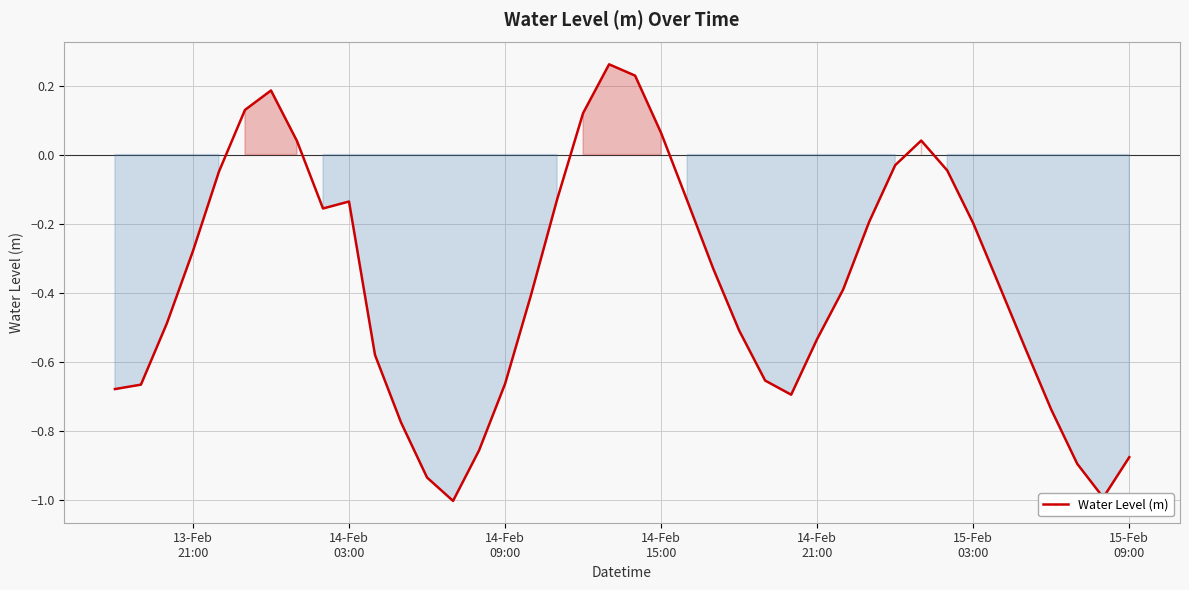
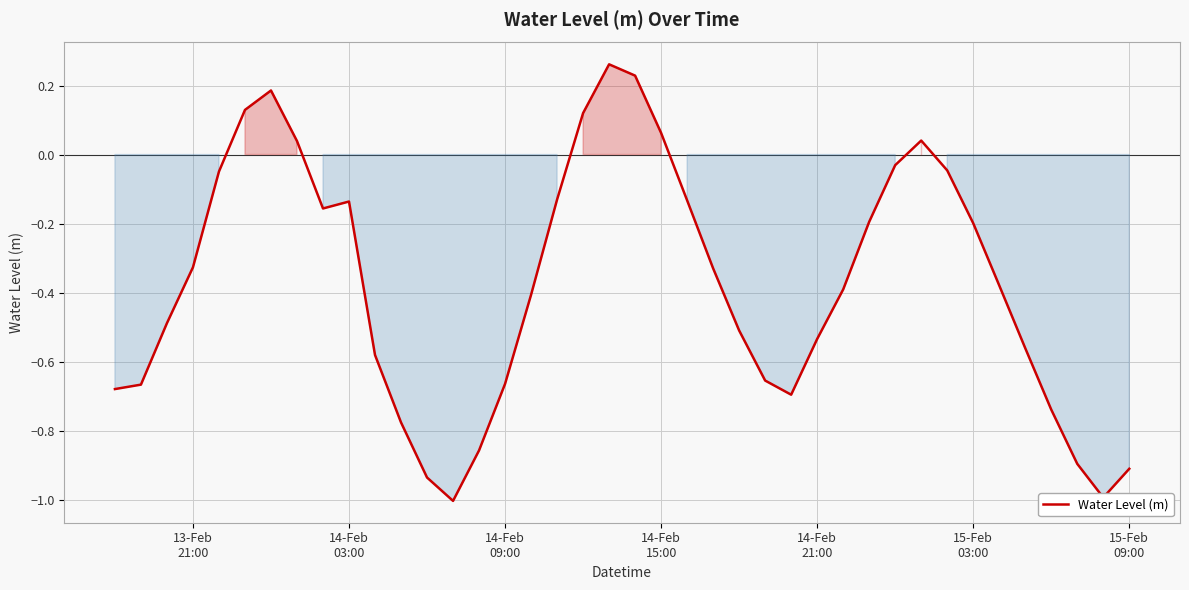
13-Feb 21:00: -0.28 -> -0.33
15-Feb 09:00: -0.88 -> -0.91
